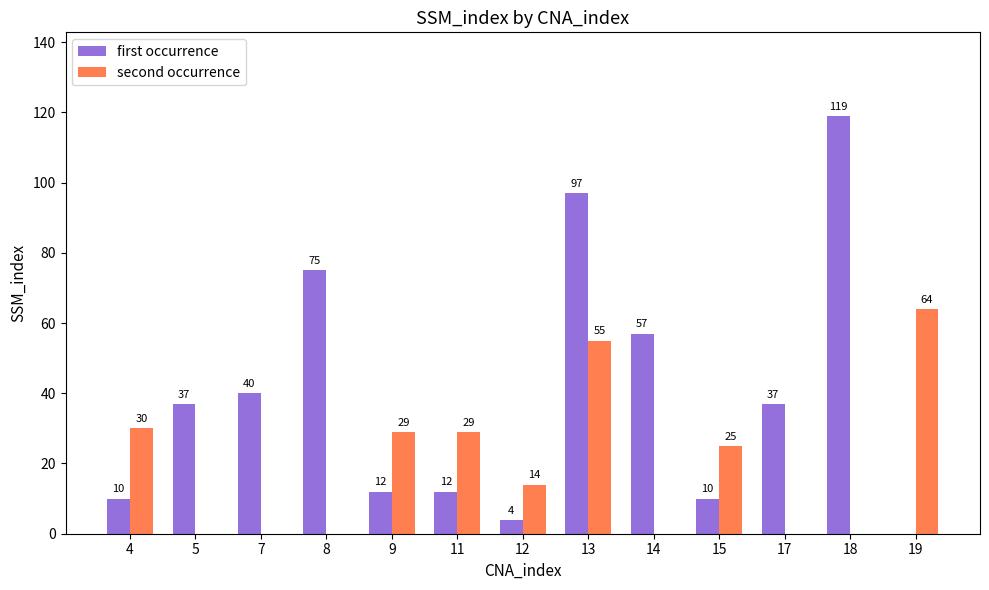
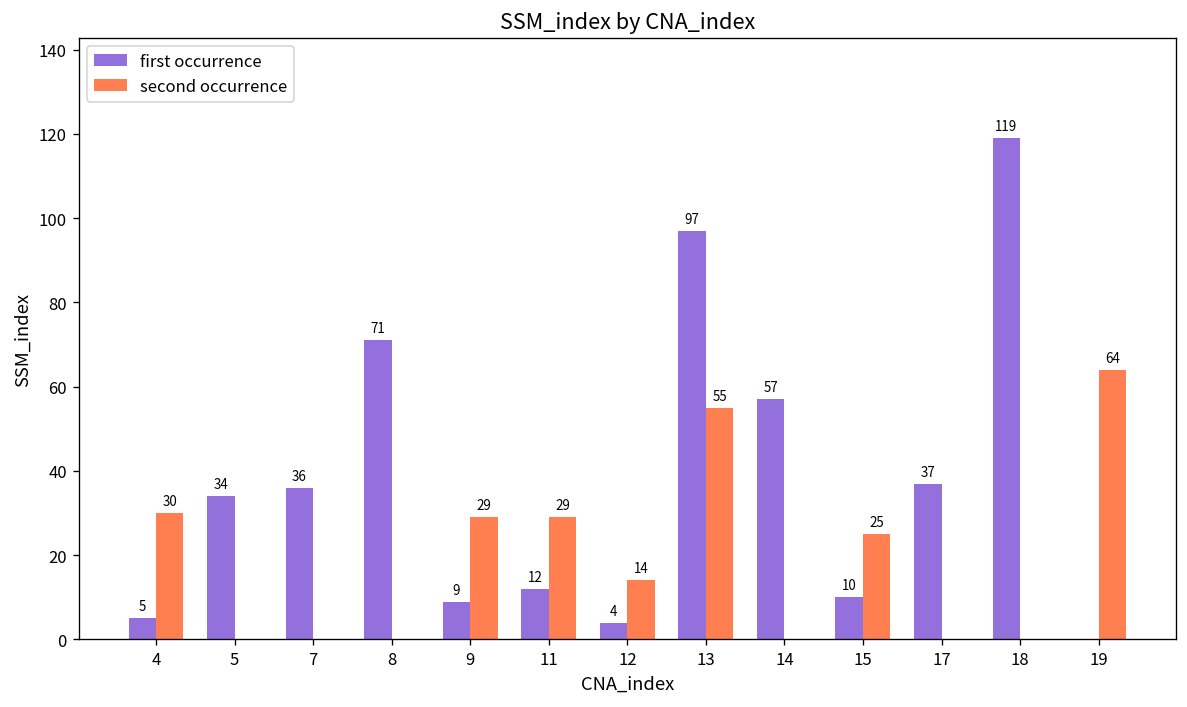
first occurrence, 4: 10 -> 5
first occurrence, 5: 37 -> 34
first occurrence, 7: 40 -> 36
first occurrence, 8: 75 -> 71
first occurrence, 9: 12 -> 9
